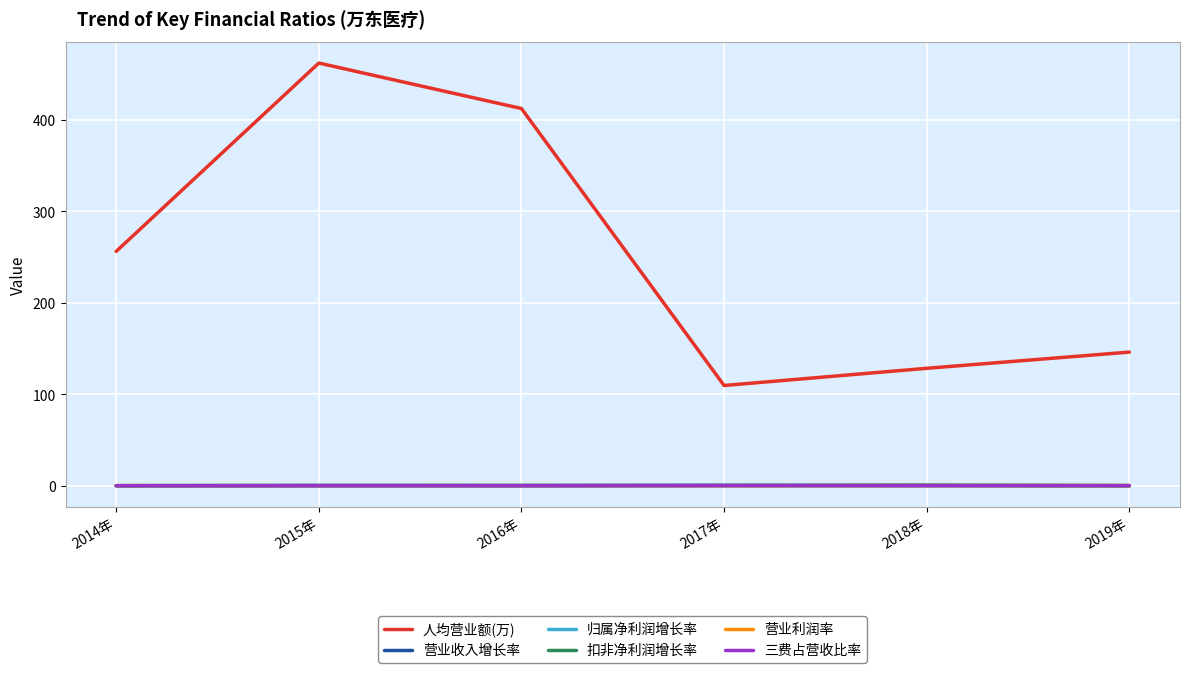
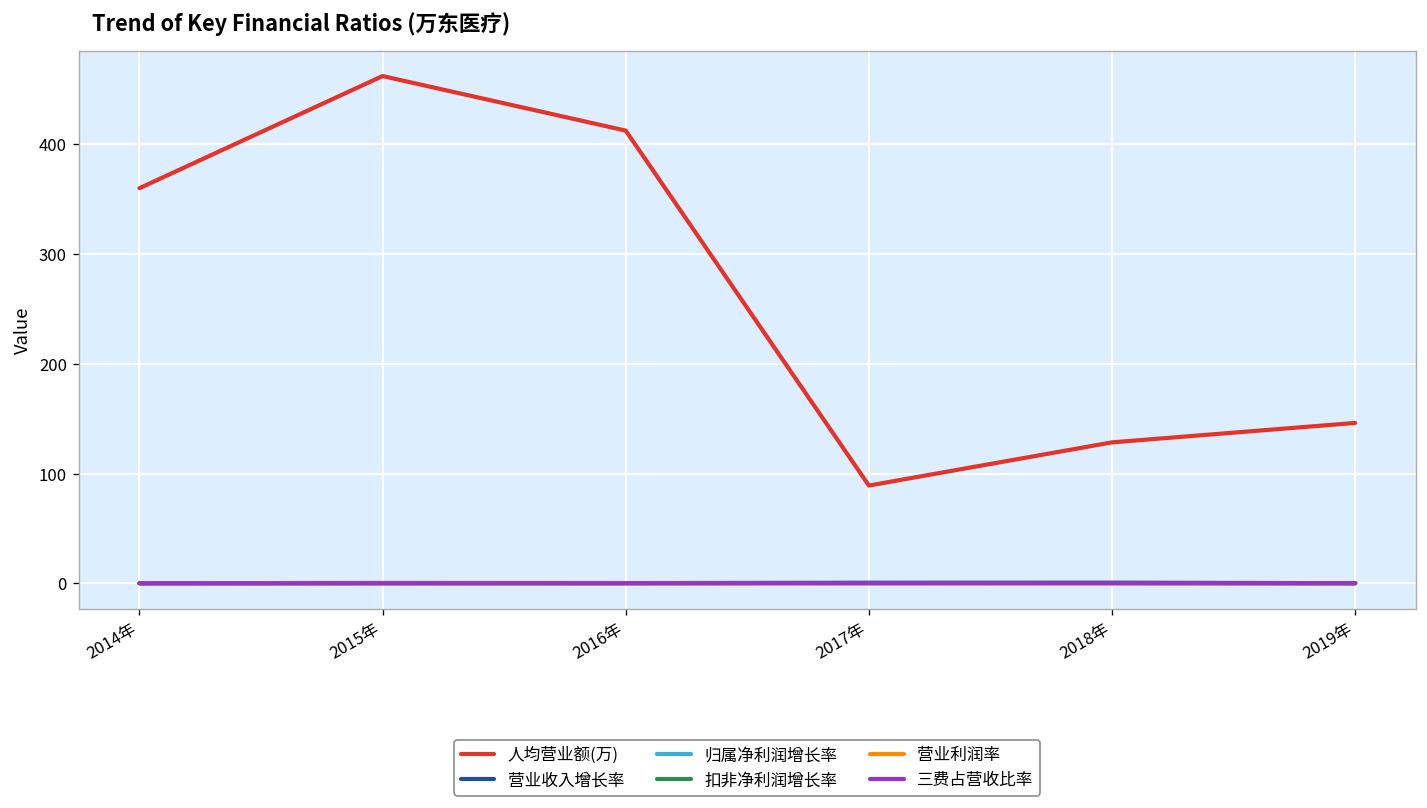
人均营业额(万), 2014年: 260 -> 360
人均营业额(万), 2017年: 110 -> 90
